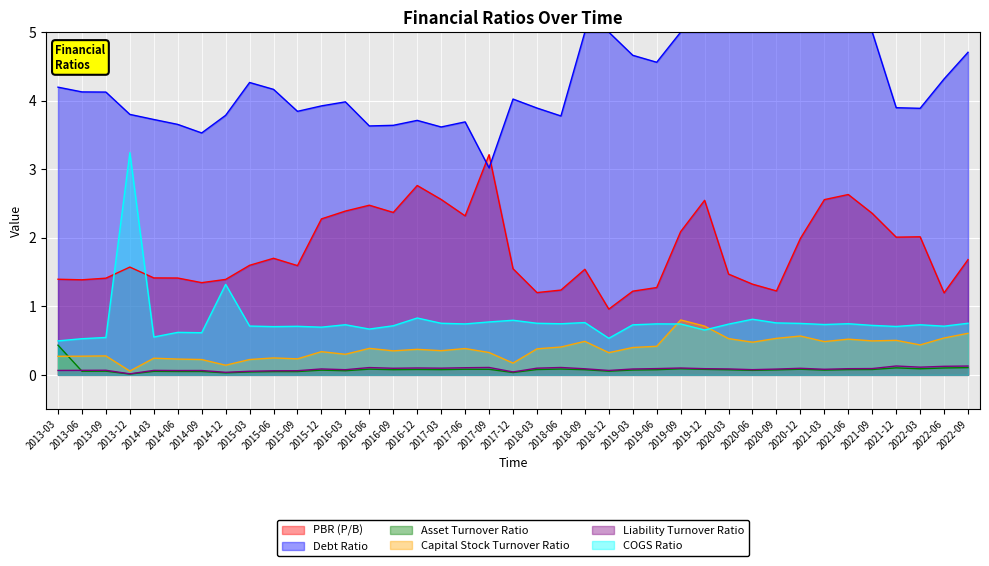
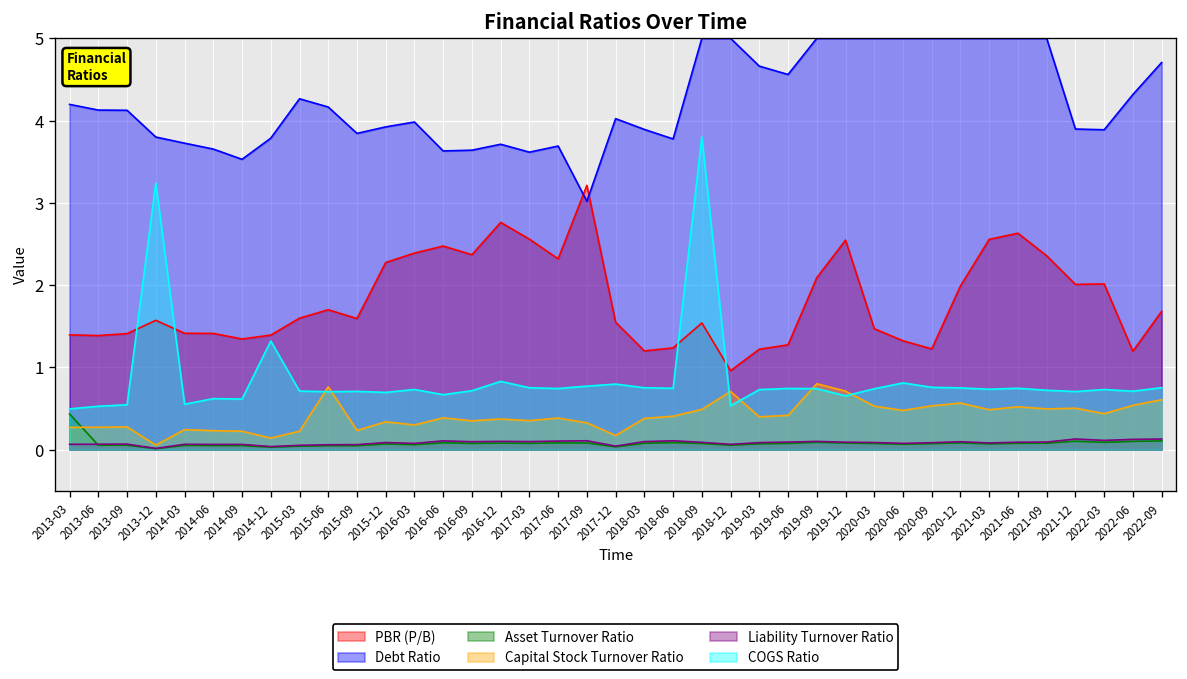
Capital Stock Turnover Ratio, 2015-06: 0.2 -> 0.8
COGS Ratio, 2018-09: 0.8 -> 3.8
Capital Stock Turnover Ratio, 2018-12: 0.3 -> 0.7
